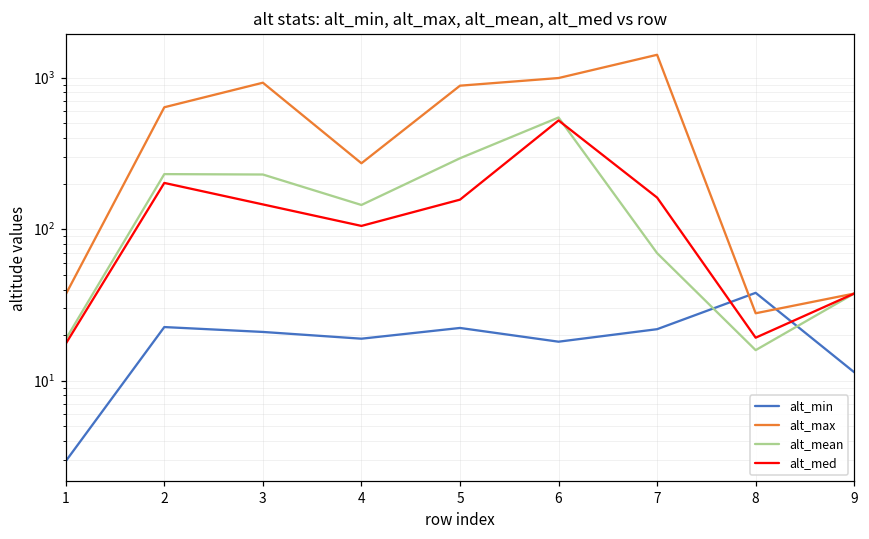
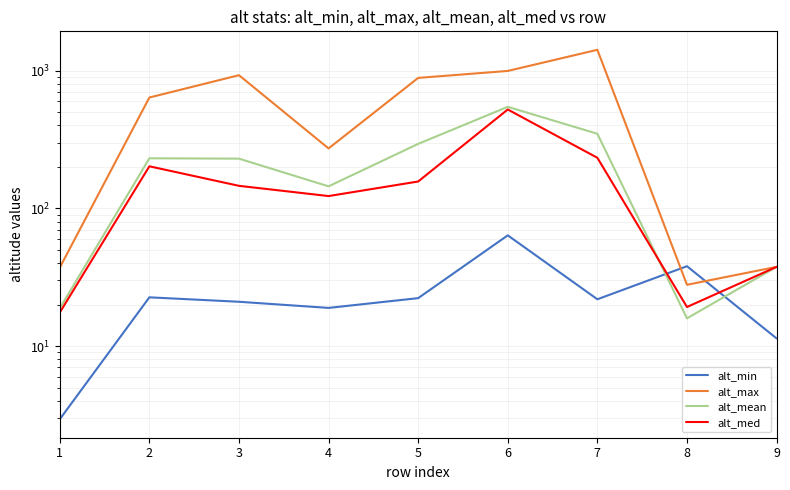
alt_med, 4: 110 -> 120
alt_min, 6: 18 -> 60
alt_mean, 7: 70 -> 350
alt_med, 7: 160 -> 230
